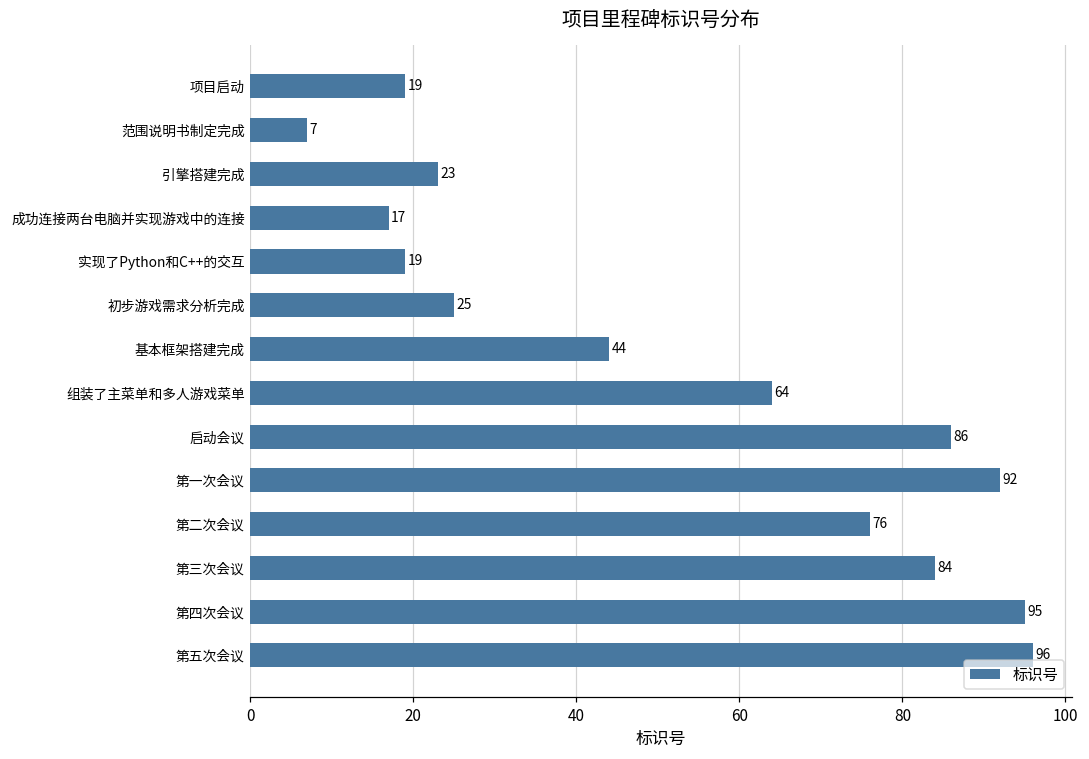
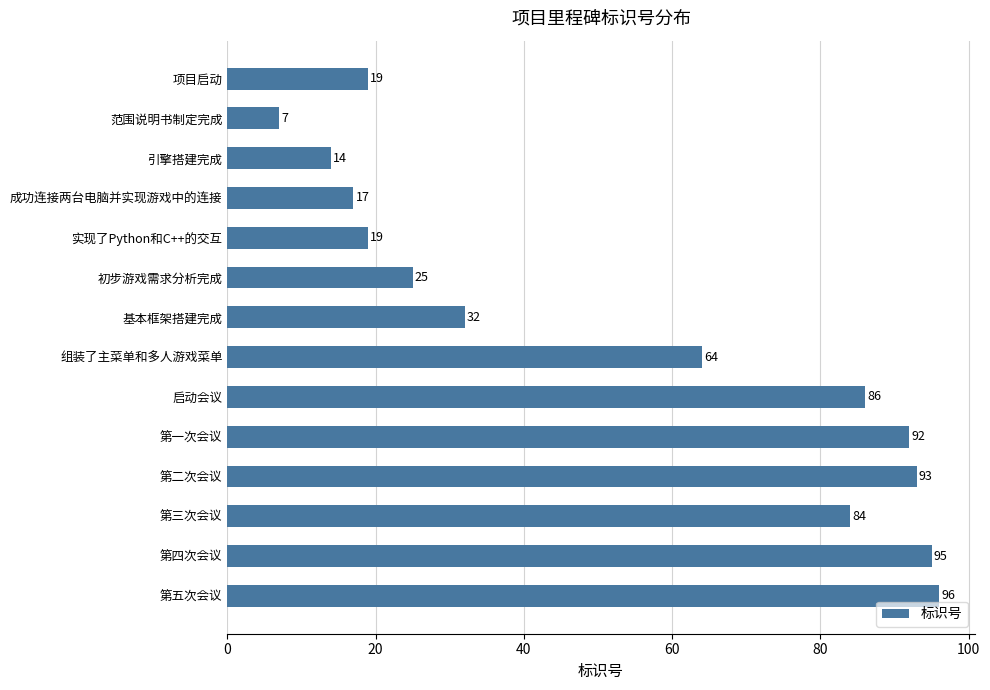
引擎搭建完成: 23 -> 14
基本框架搭建完成: 44 -> 32
第二次会议: 76 -> 93
